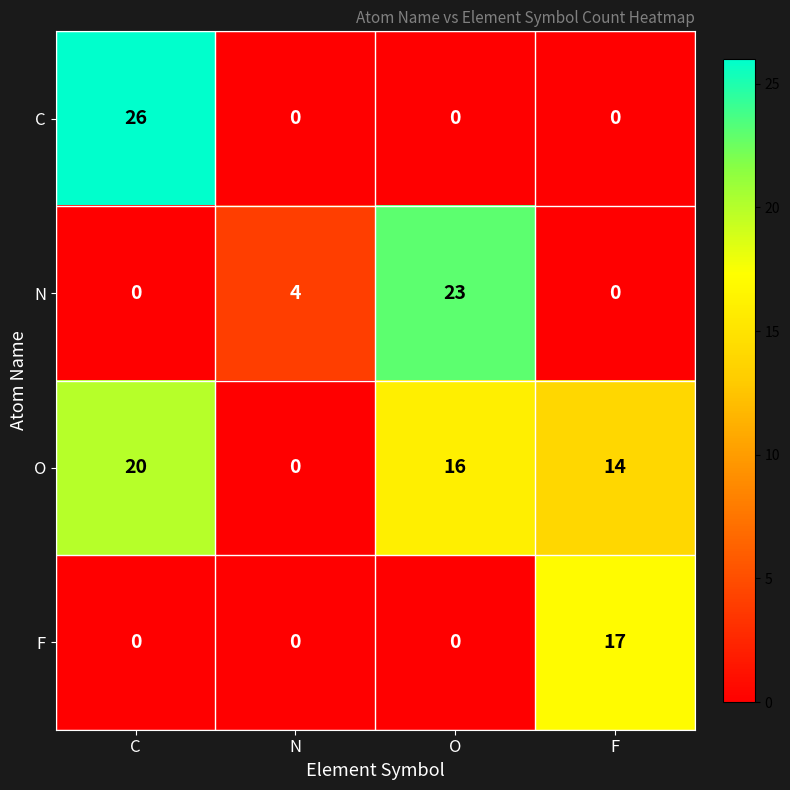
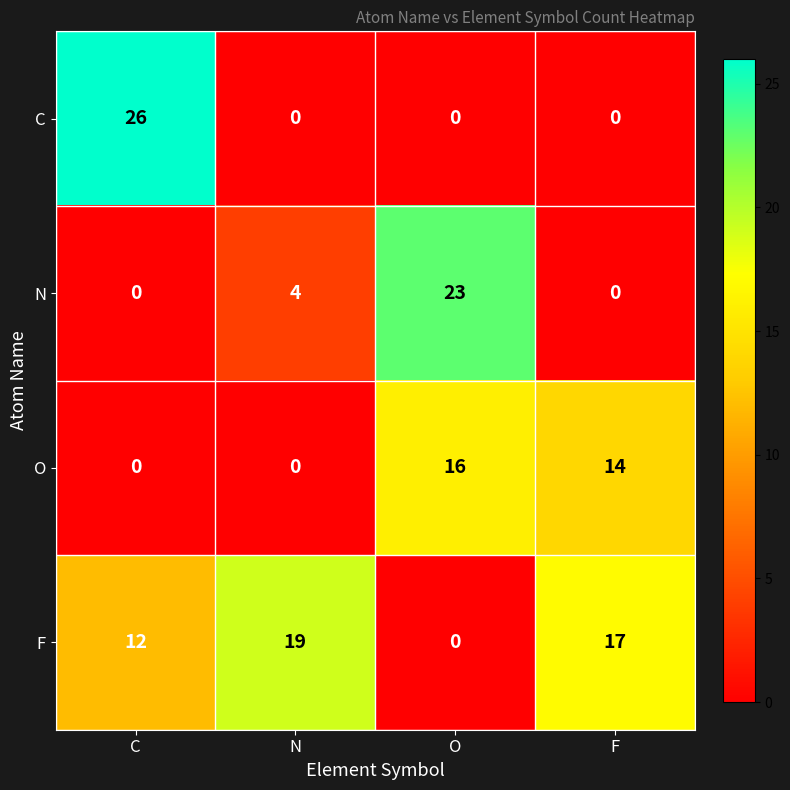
O, C: 20 -> 0
F, C: 0 -> 12
F, N: 0 -> 19
